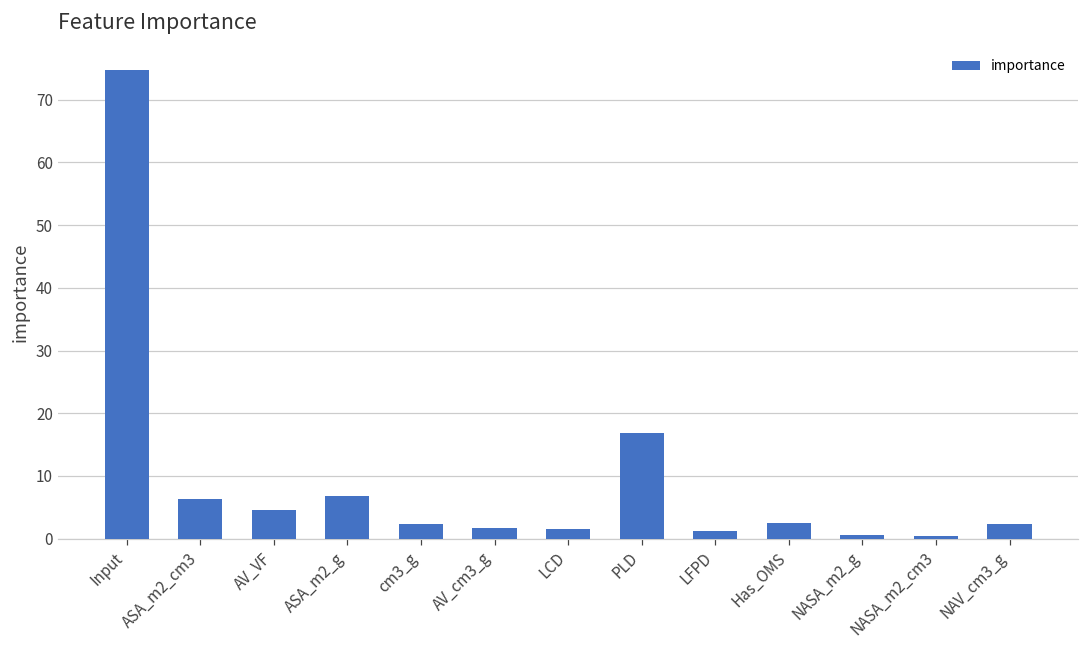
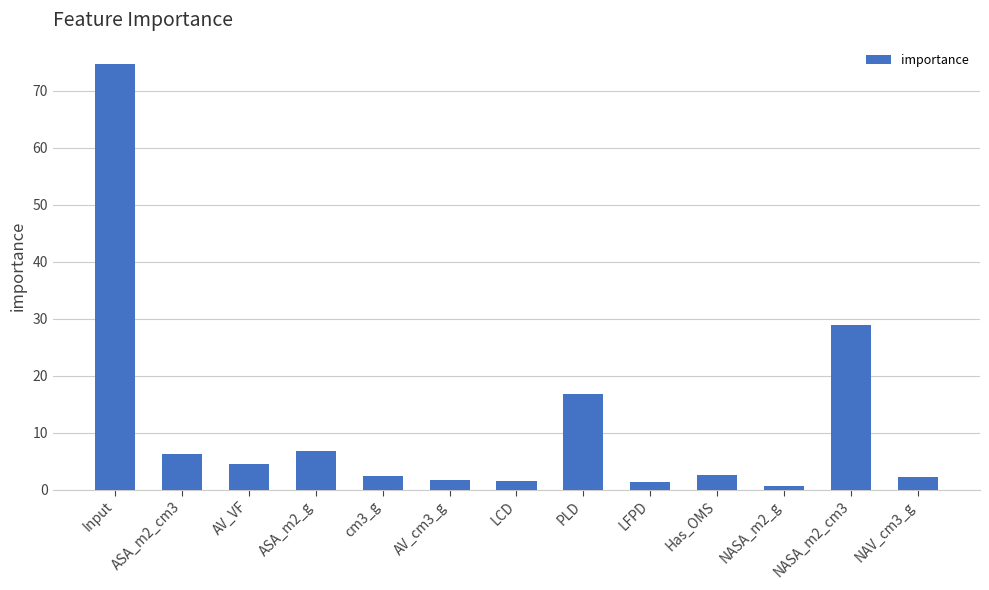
NASA_m2_cm3: 0 -> 29
